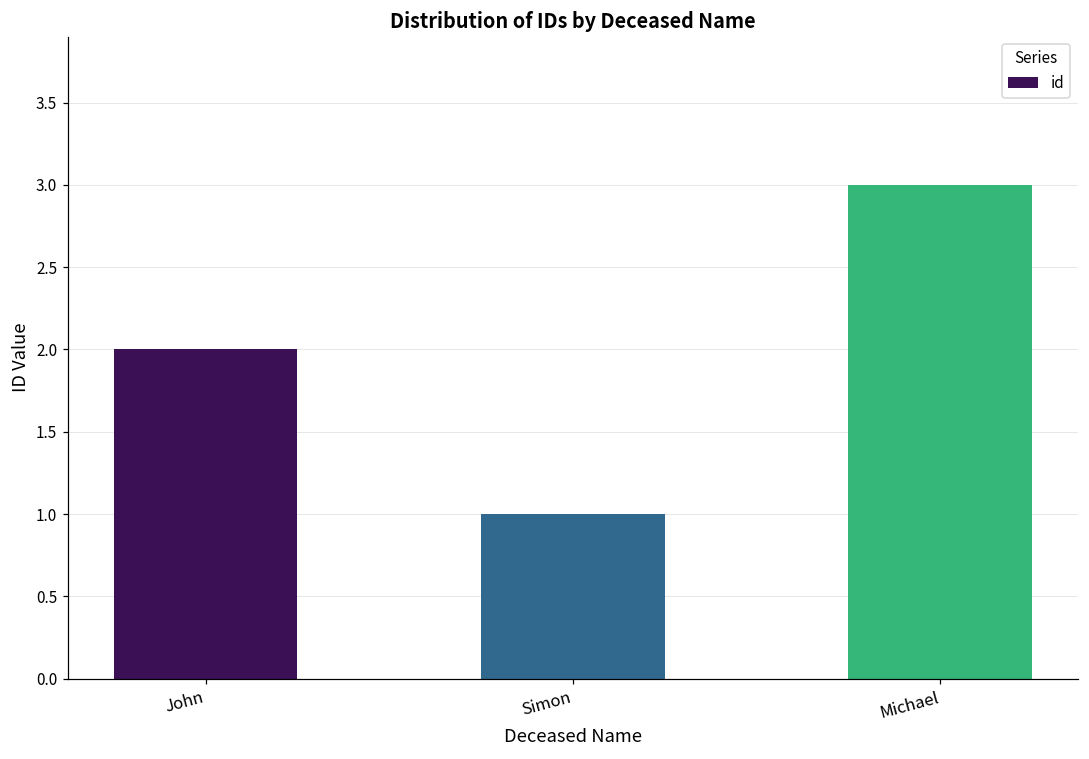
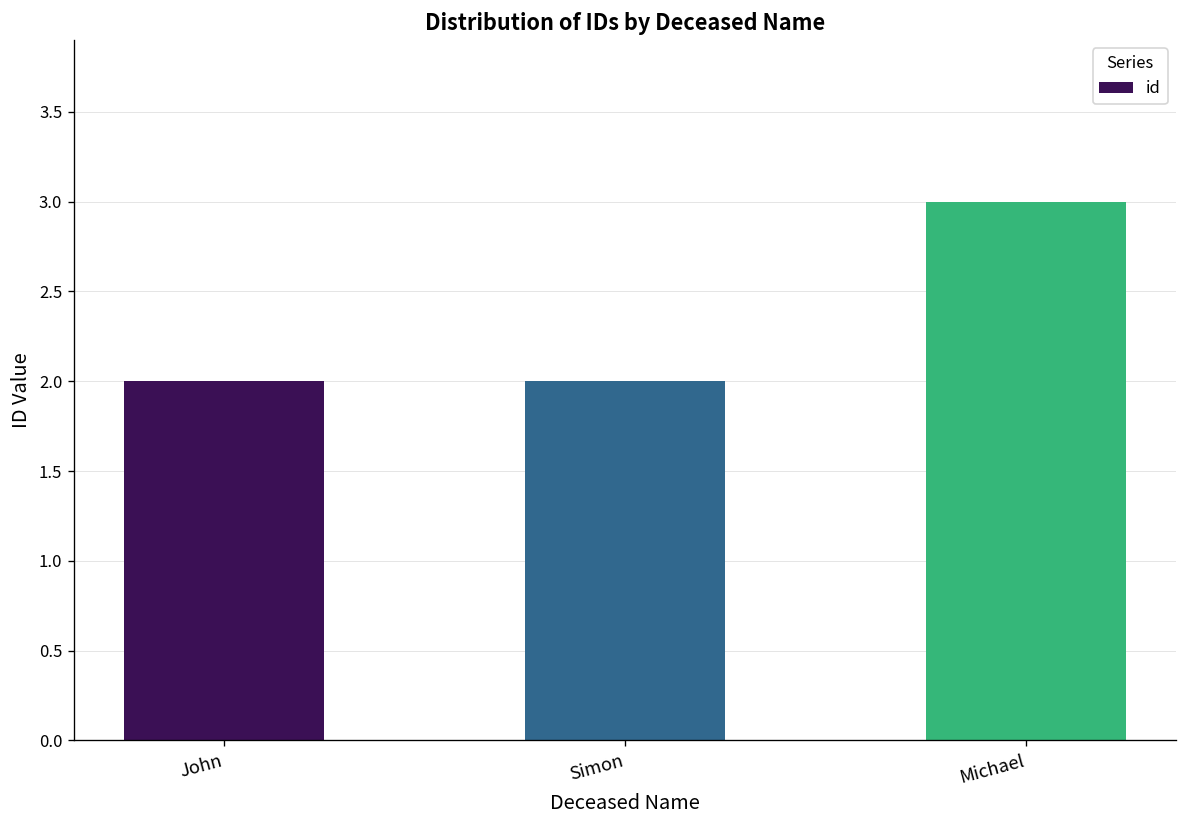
Simon: 1 -> 2
